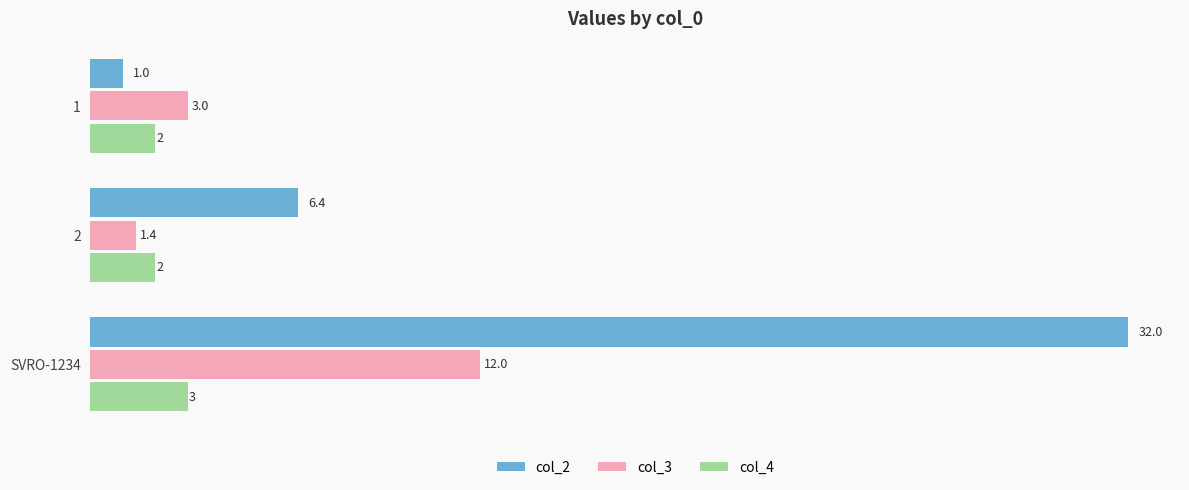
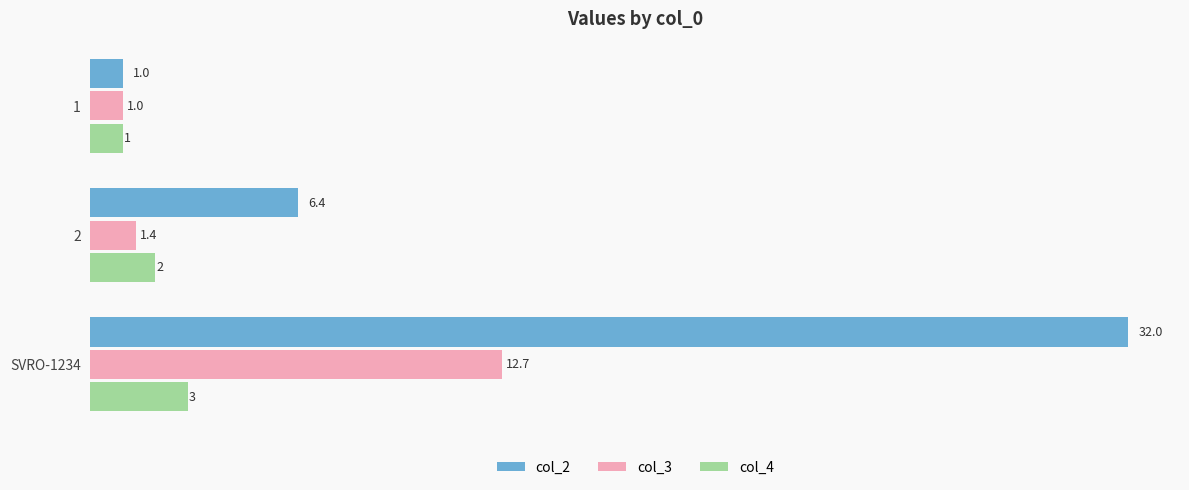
col_3, 1: 3.0 -> 1.0
col_4, 1: 2 -> 1
col_3, SVRO-1234: 12.0 -> 12.7
